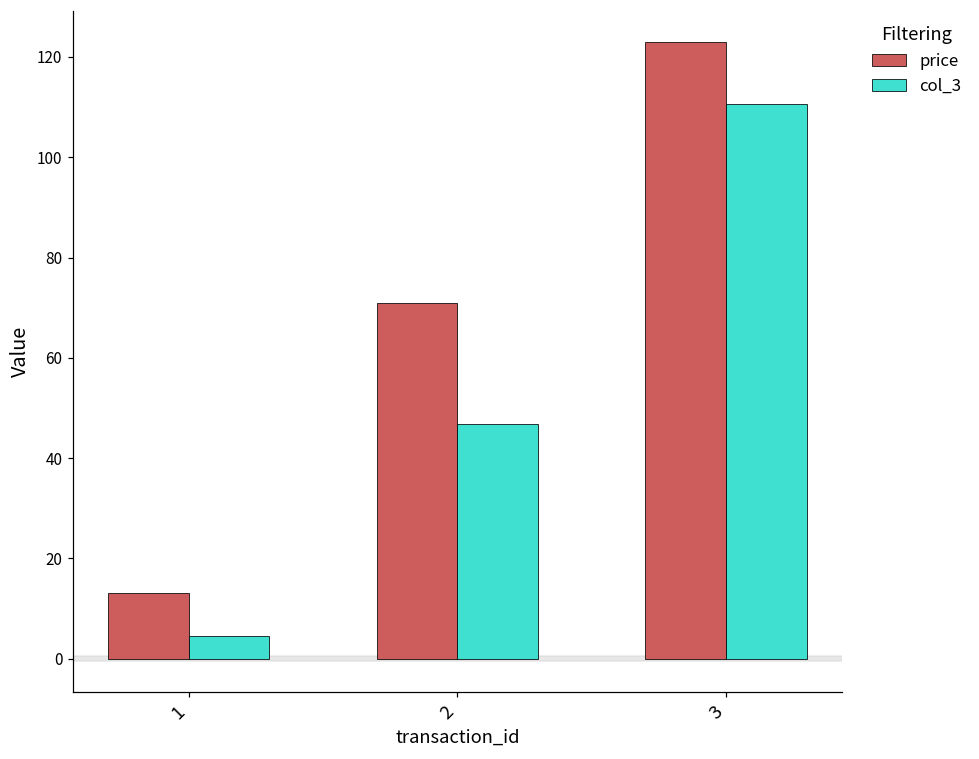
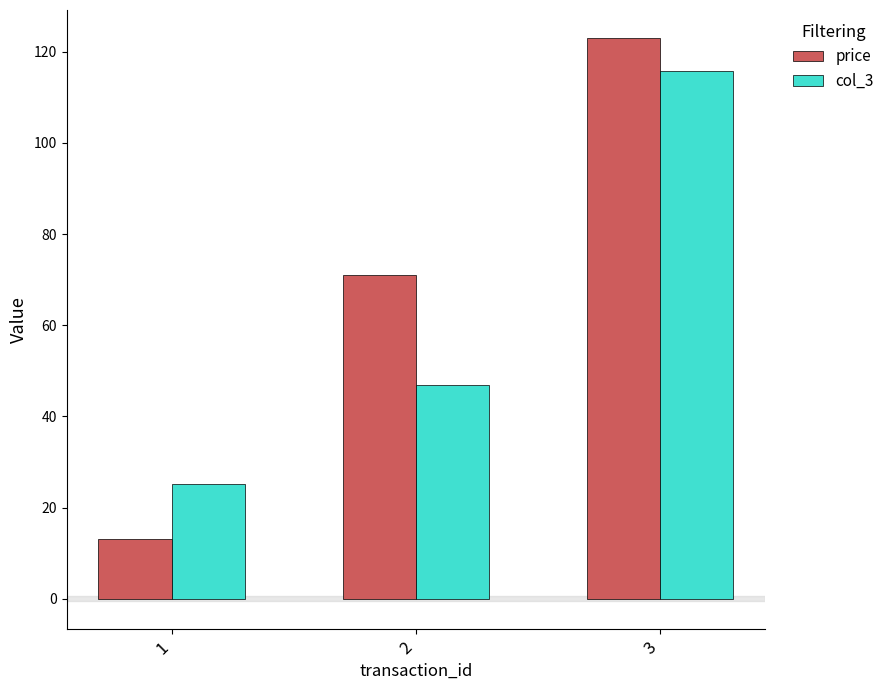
col_3, 1: 5 -> 25
col_3, 3: 111 -> 116
